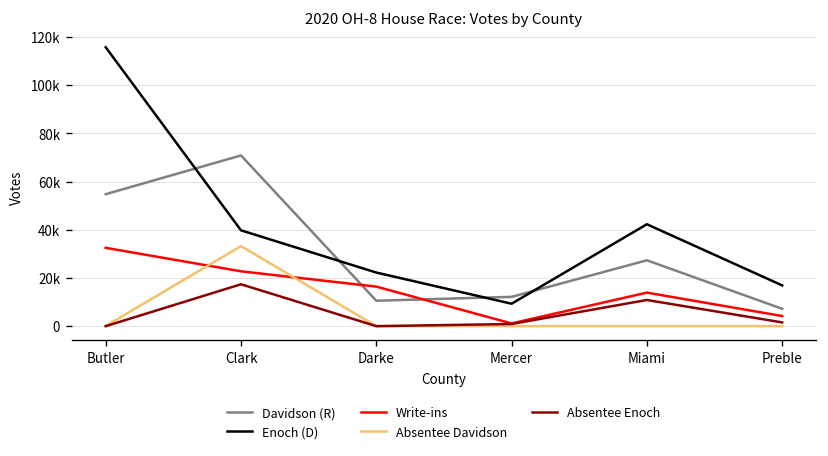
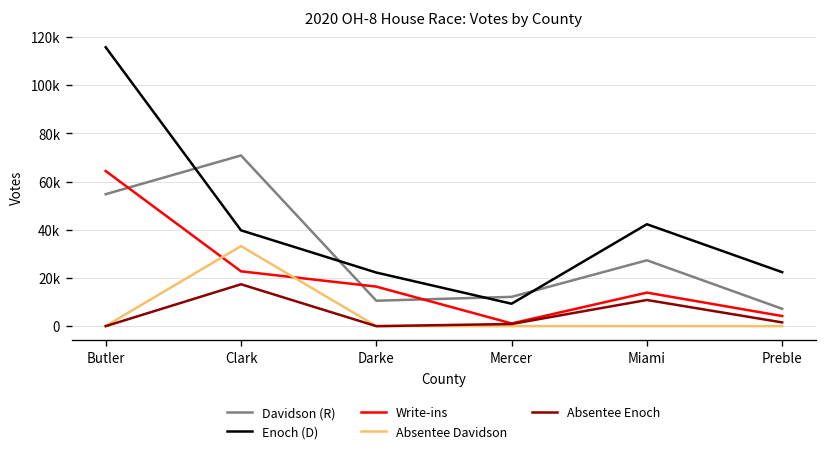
Write-ins, Butler: 33000 -> 64000
Enoch (D), Preble: 17000 -> 22000
